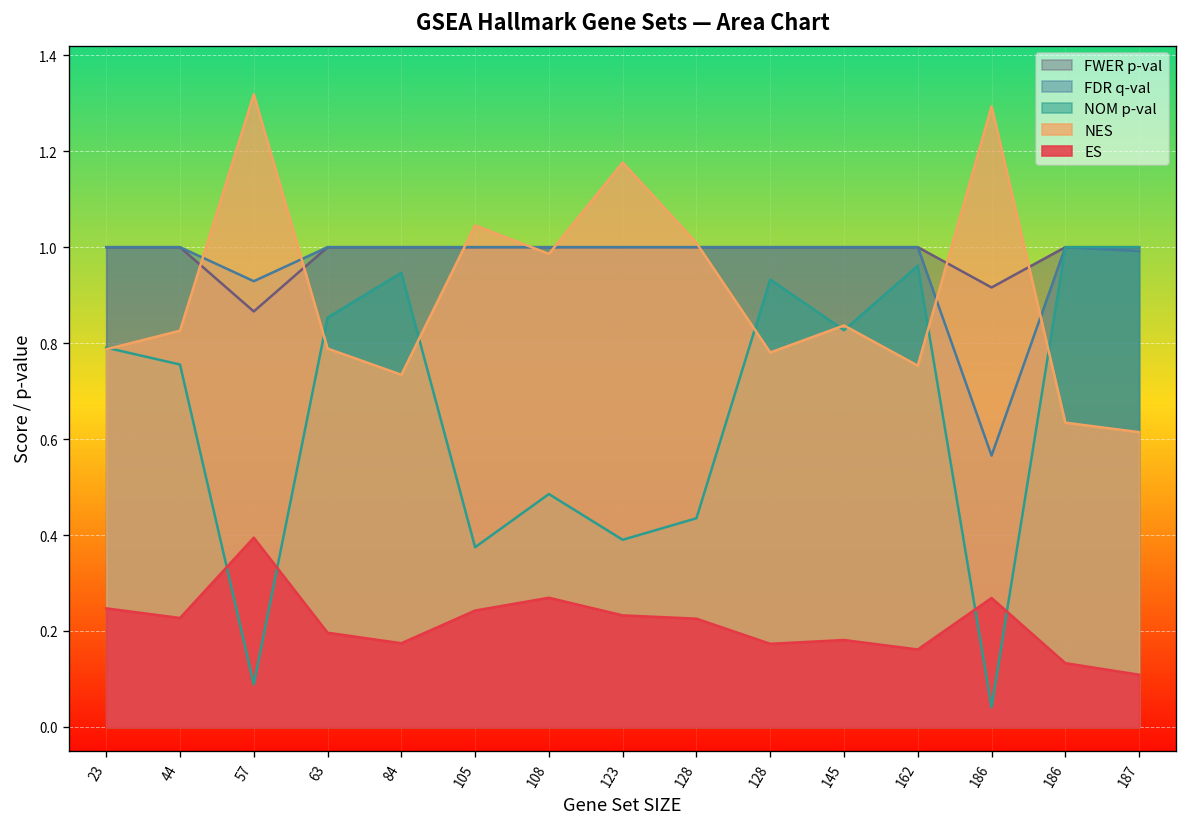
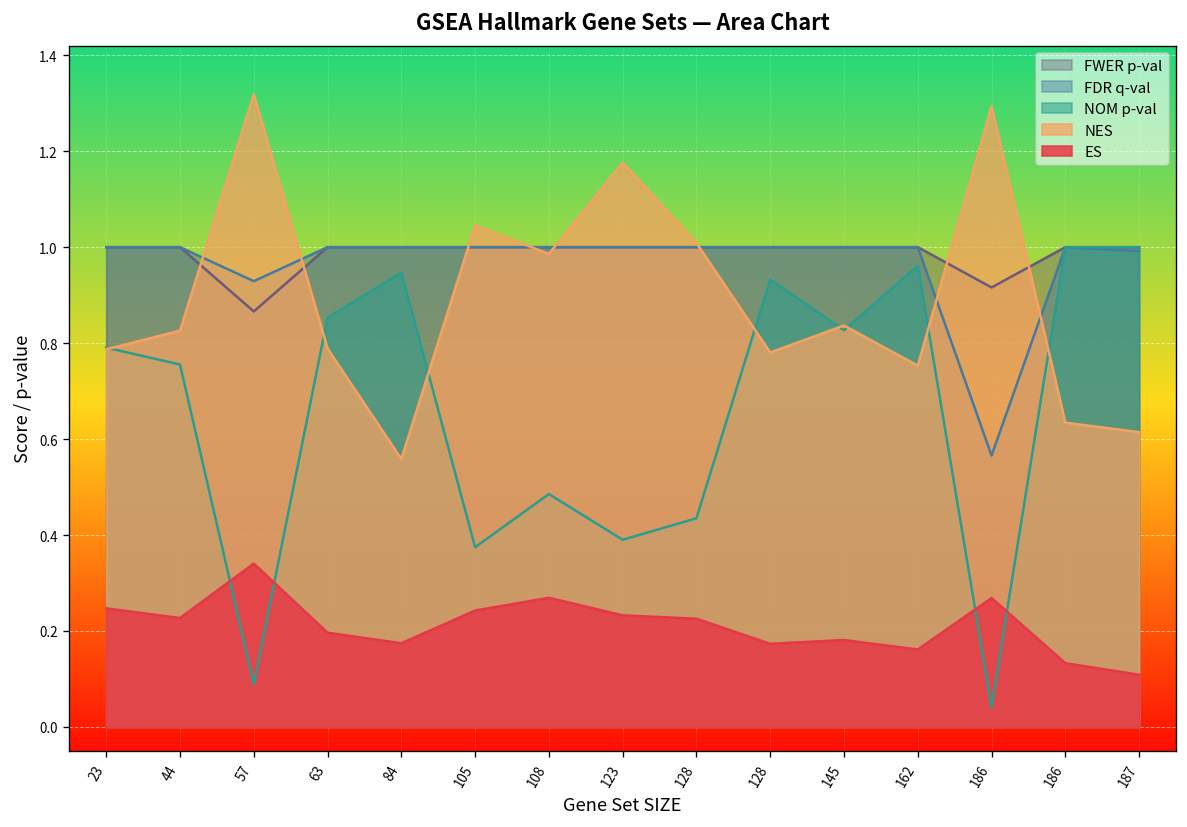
ES, 57: 0.39 -> 0.34
NES, 84: 0.73 -> 0.56
